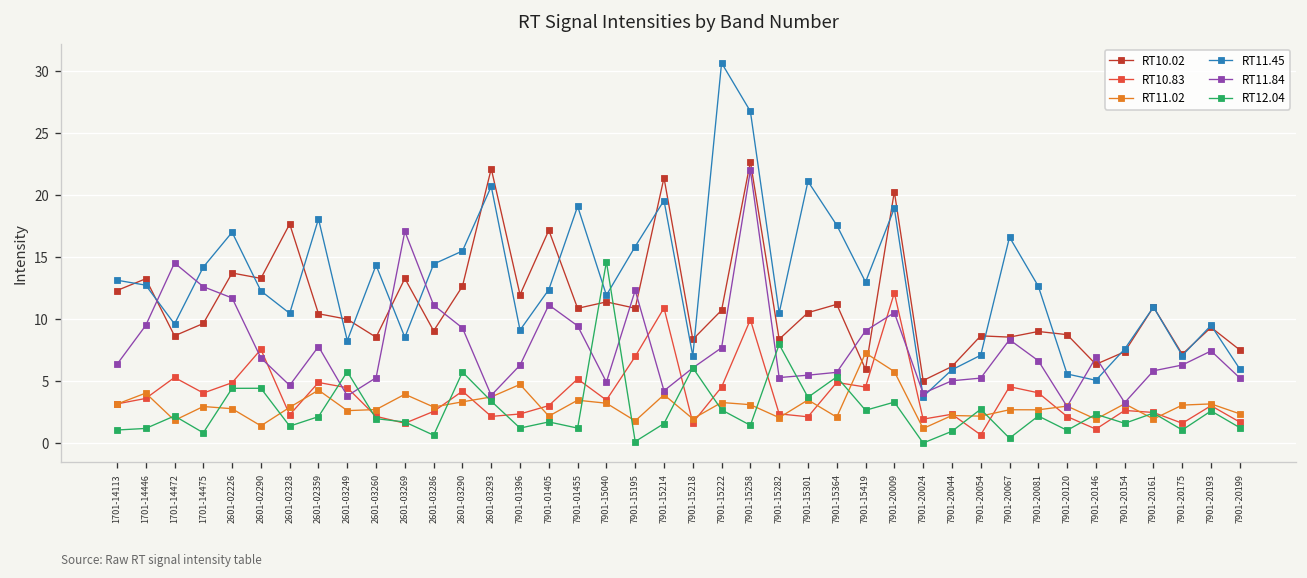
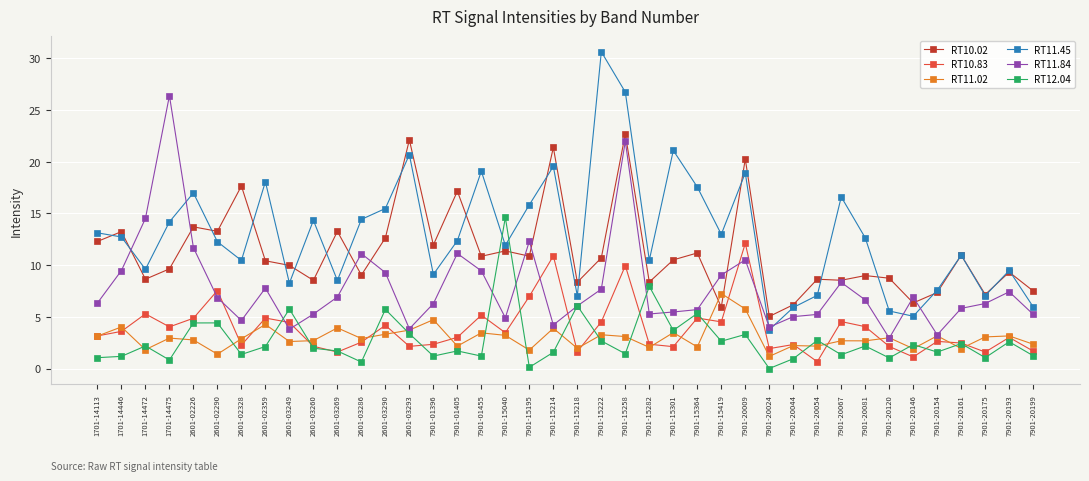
RT11.84, 1701-14475: 12.6 -> 26.4
RT11.84, 2601-03269: 17.1 -> 6.9
RT12.04, 7901-20067: 0.4 -> 1.3
